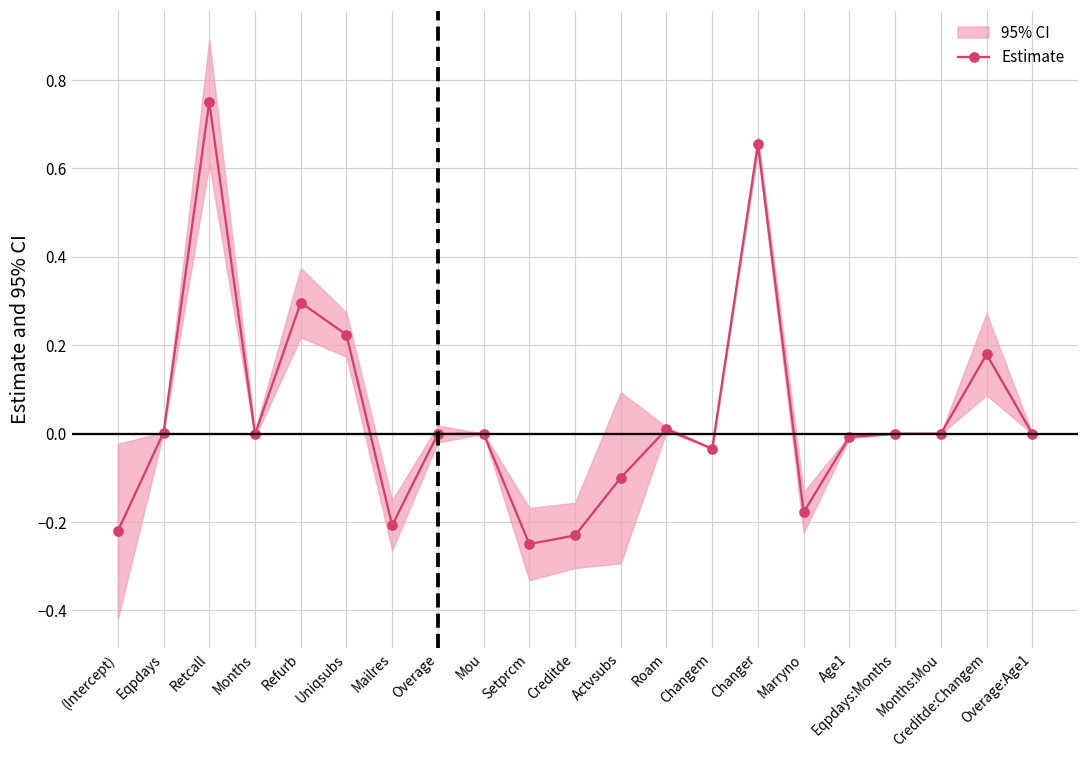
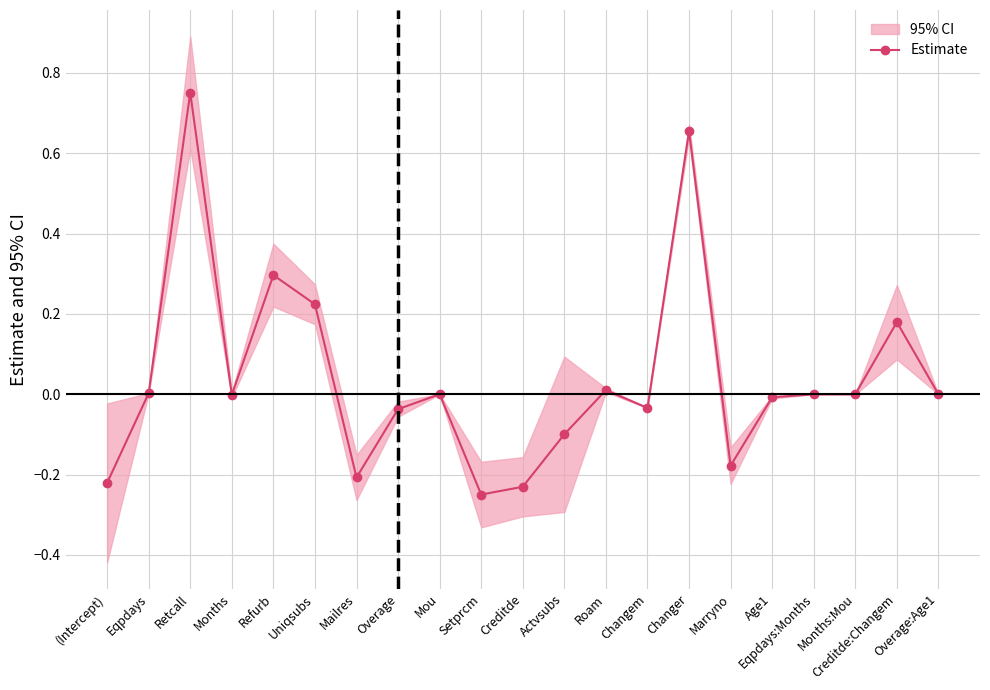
Estimate, Overage: 0.00 -> -0.04
